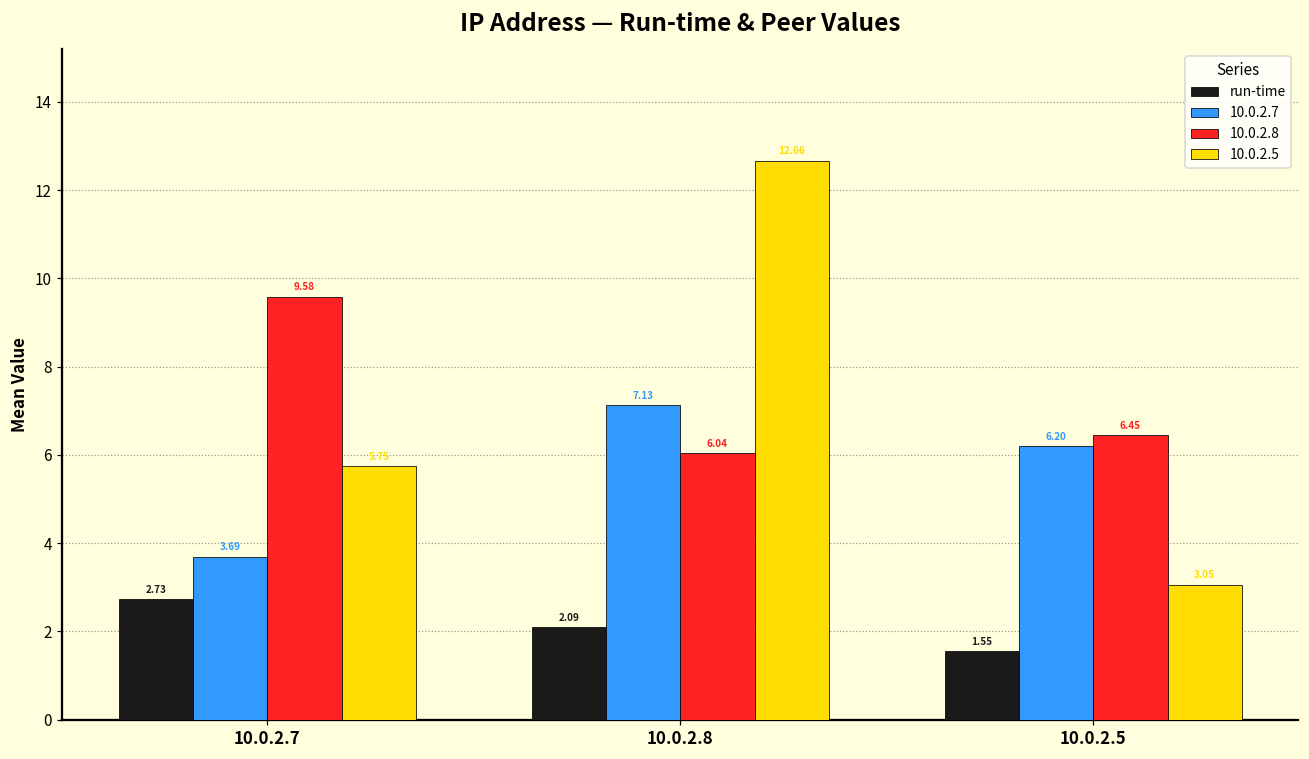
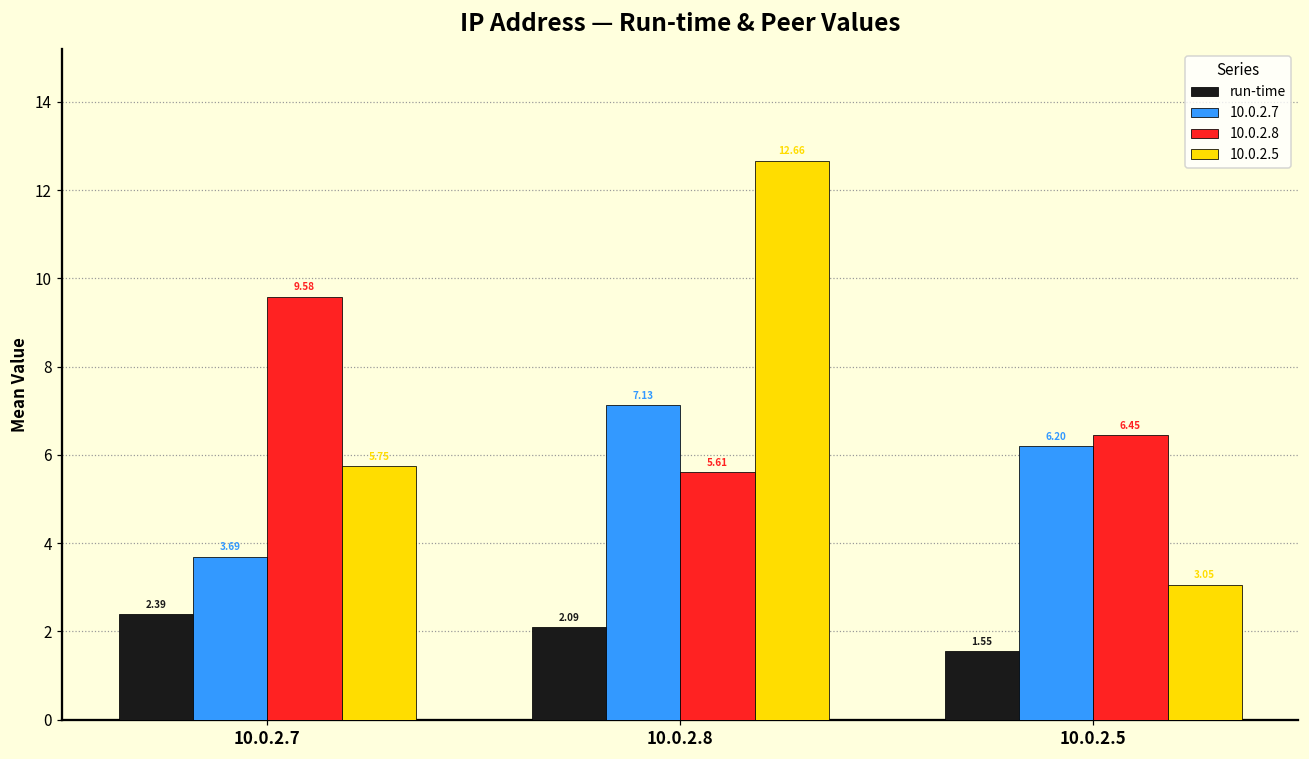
run-time, 10.0.2.7: 2.73 -> 2.39
10.0.2.8, 10.0.2.8: 6.04 -> 5.61
